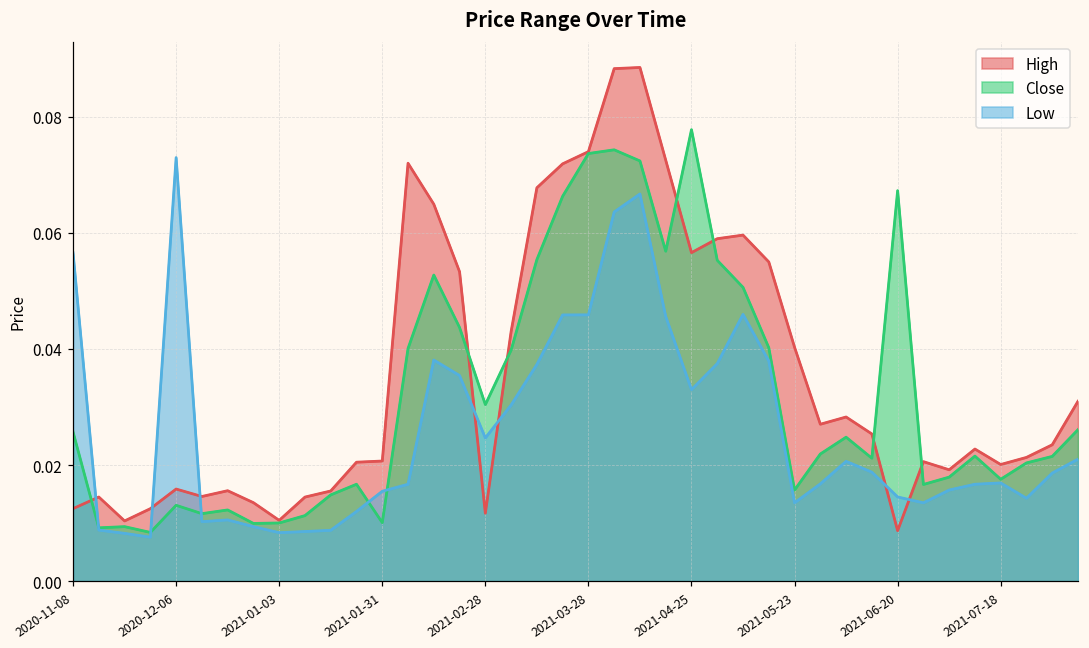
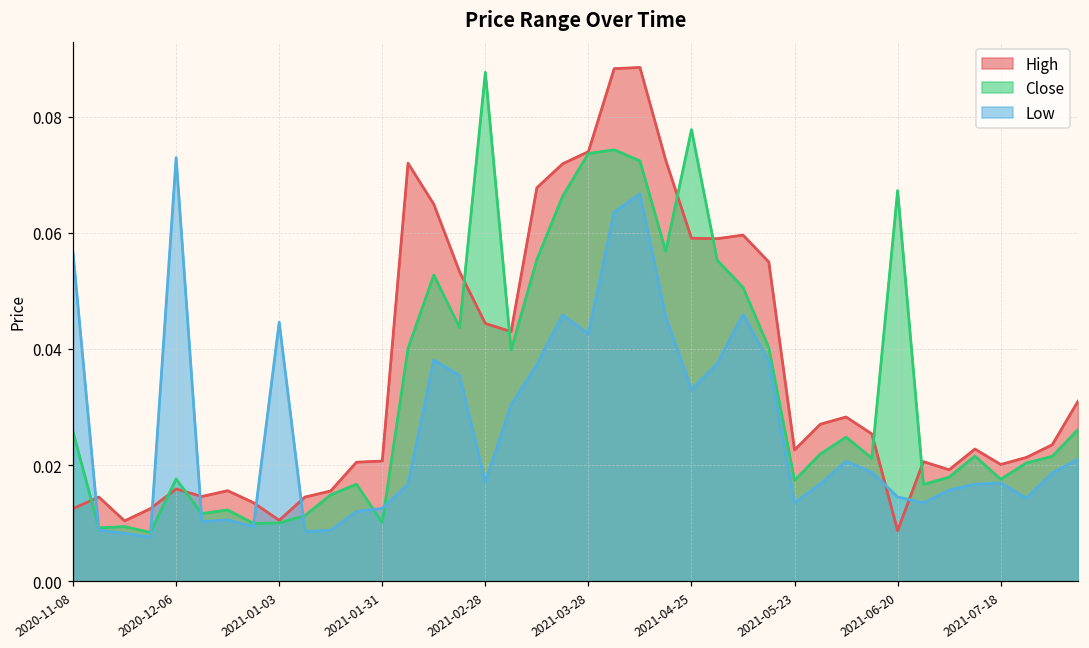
Close, 2020-12-06: 0.013 -> 0.018
Low, 2021-01-03: 0.008 -> 0.045
Low, 2021-01-31: 0.015 -> 0.013
High, 2021-02-28: 0.012 -> 0.044
Close, 2021-02-28: 0.030 -> 0.088
Low, 2021-02-28: 0.025 -> 0.017
Low, 2021-03-28: 0.046 -> 0.043
High, 2021-04-25: 0.057 -> 0.059
High, 2021-05-23: 0.040 -> 0.023
Close, 2021-05-23: 0.016 -> 0.017
